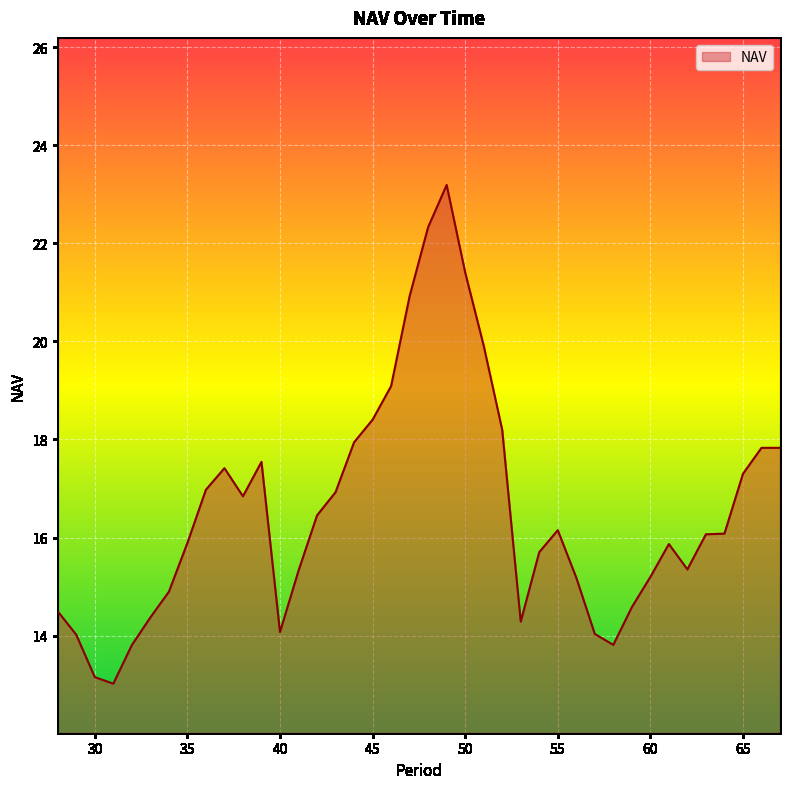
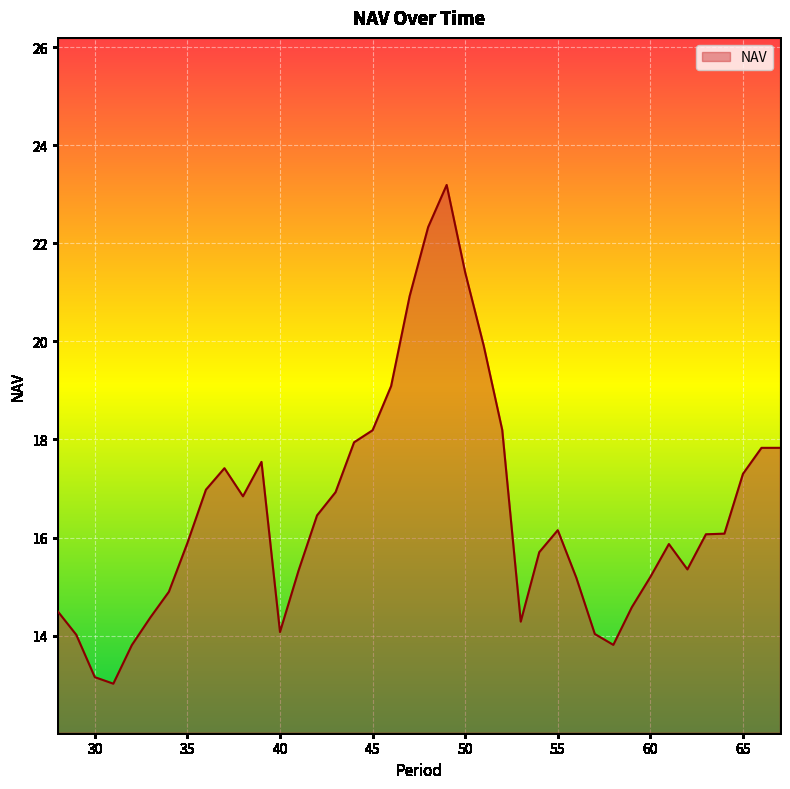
45: 18.4 -> 18.2
